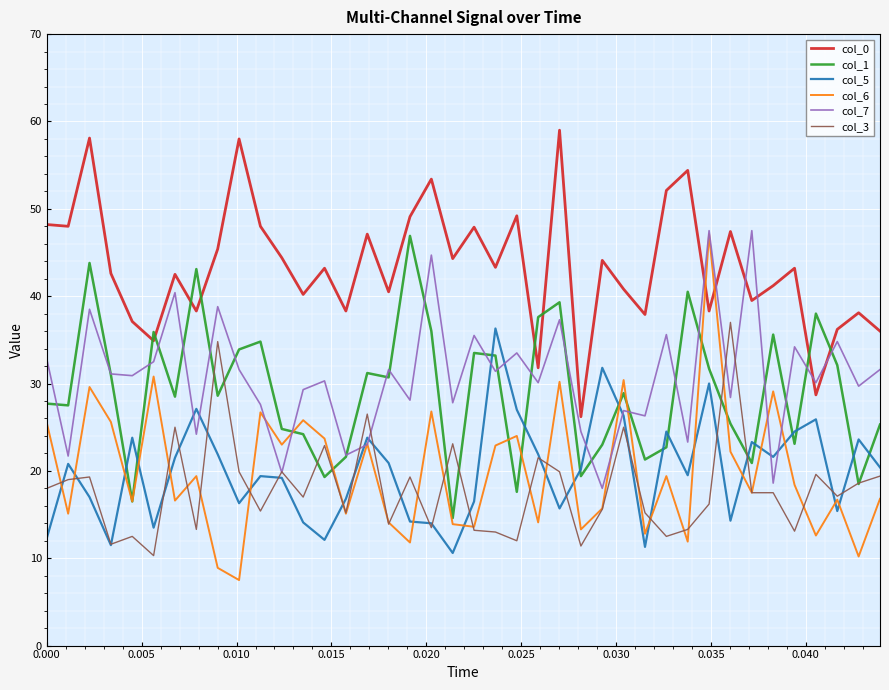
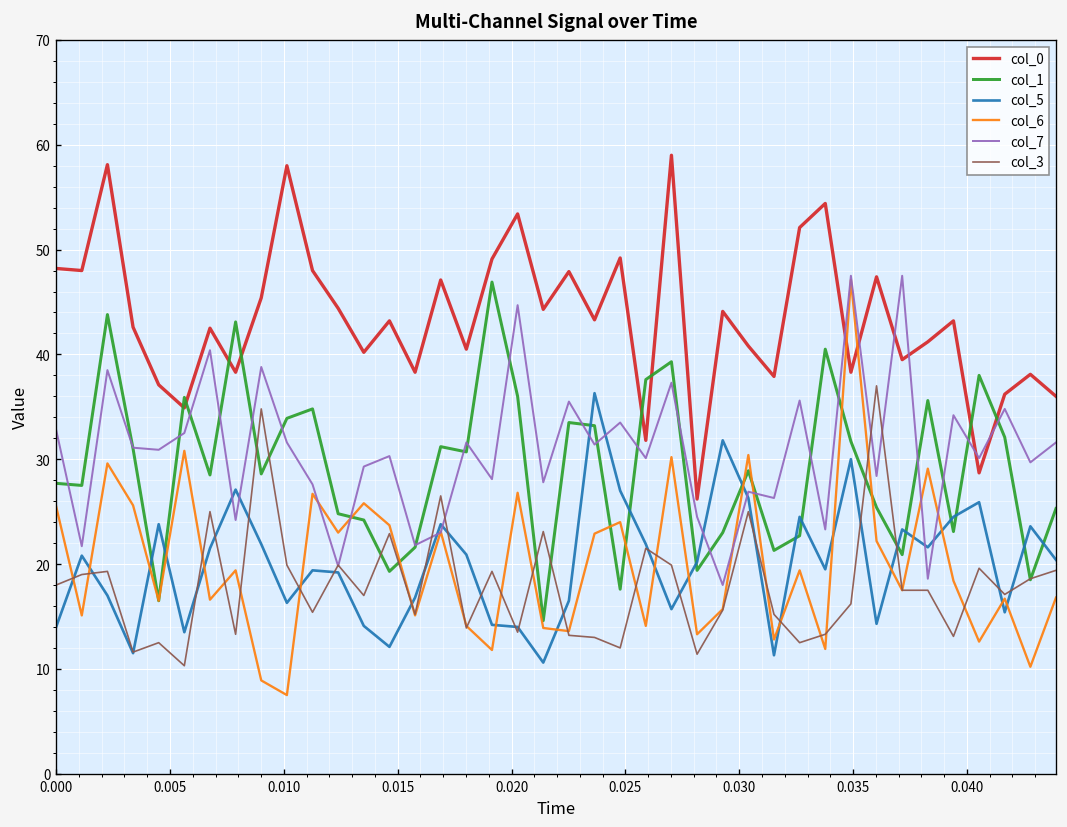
col_5, 0.000: 12 -> 14
